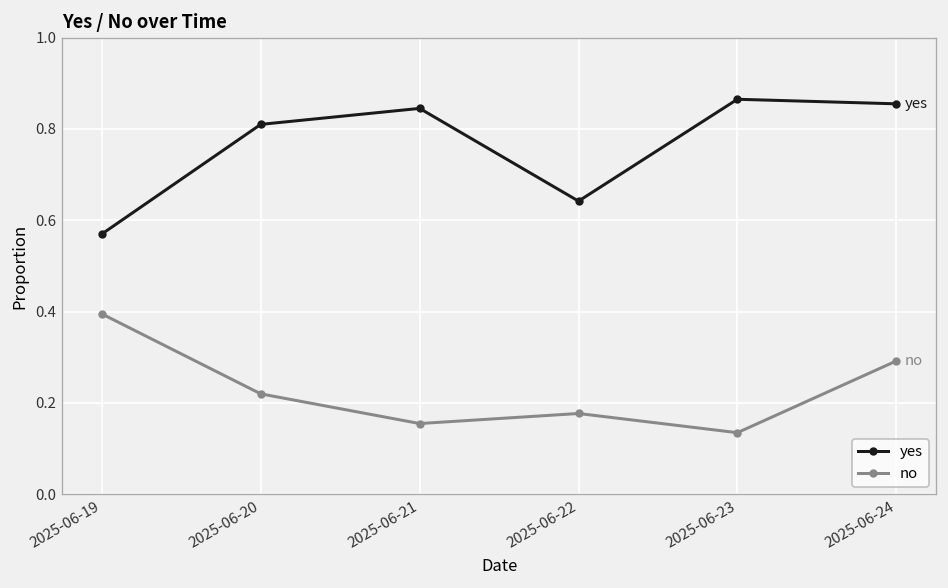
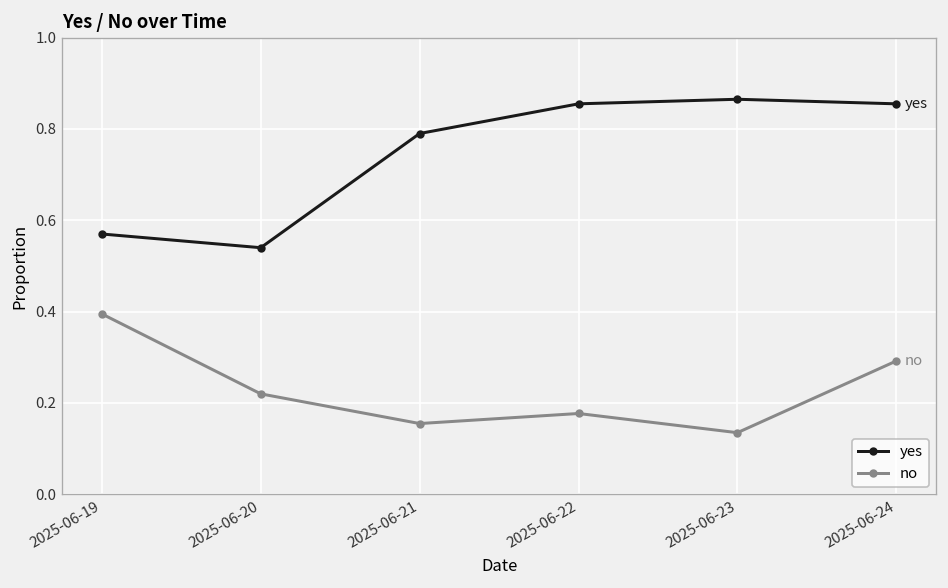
yes, 2025-06-20: 0.81 -> 0.54
yes, 2025-06-21: 0.85 -> 0.79
yes, 2025-06-22: 0.64 -> 0.86
